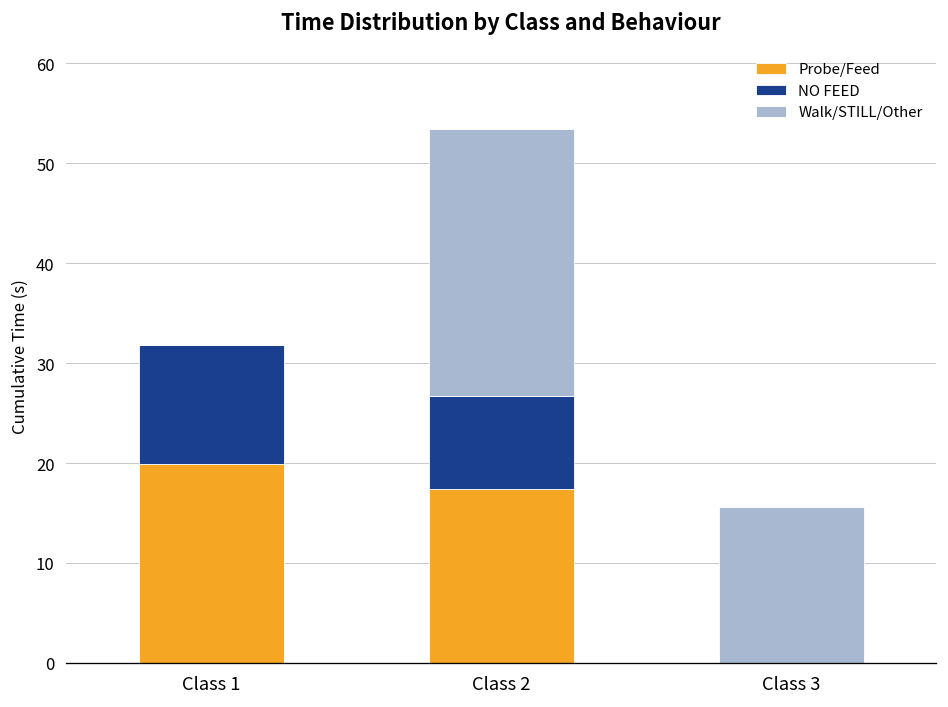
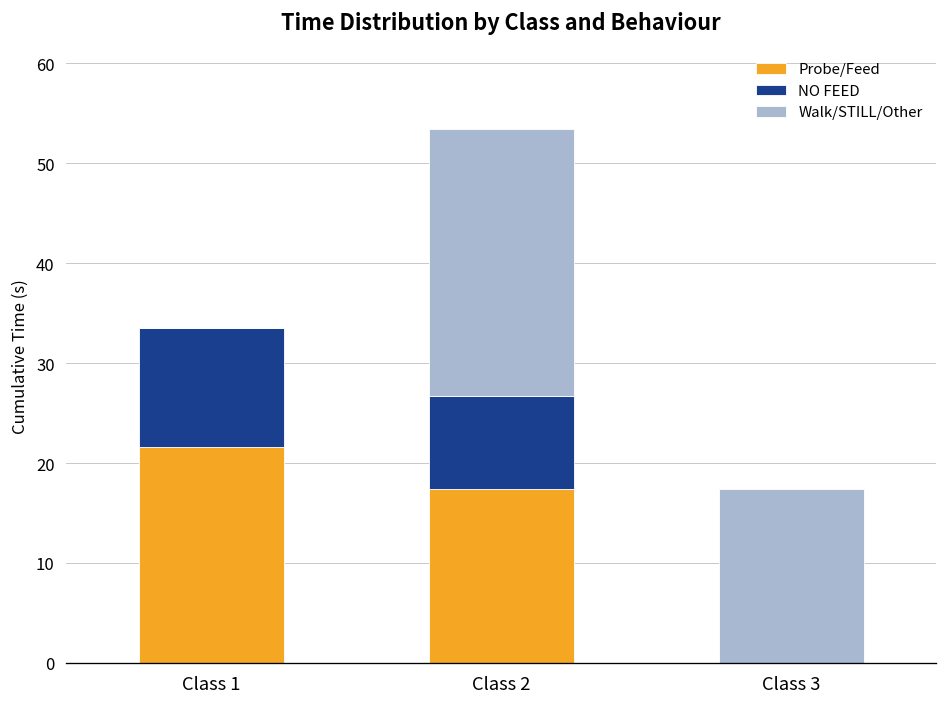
Probe/Feed, Class 1: 20 -> 22
Walk/STILL/Other, Class 3: 16 -> 17
